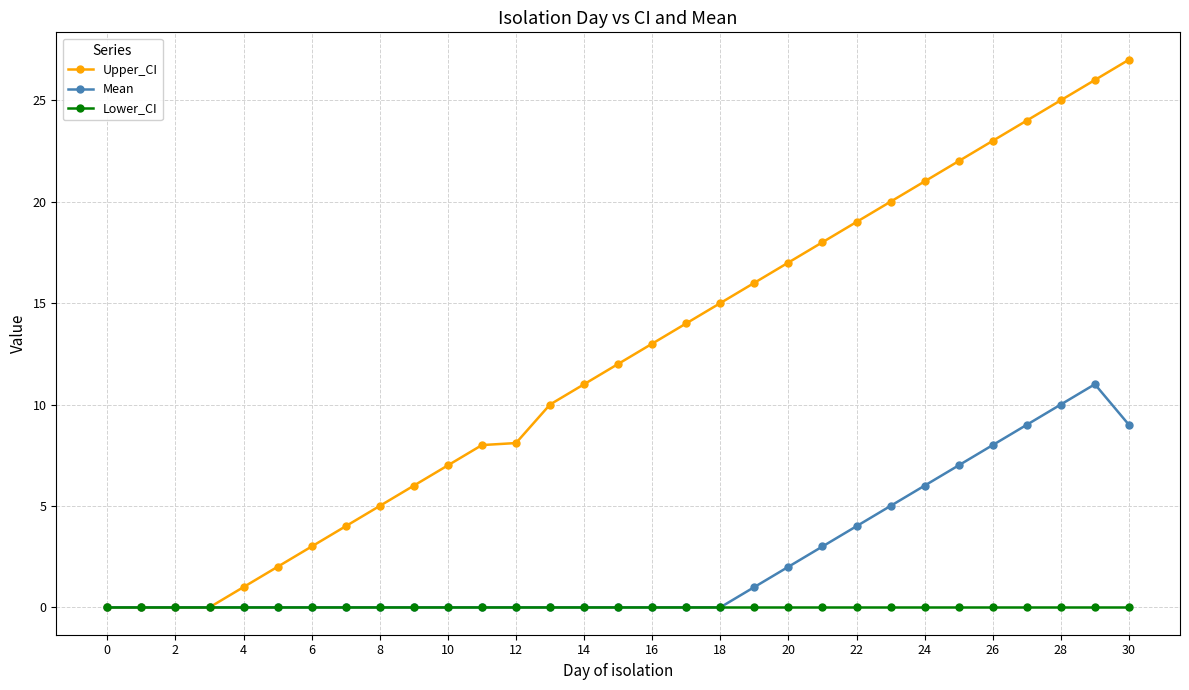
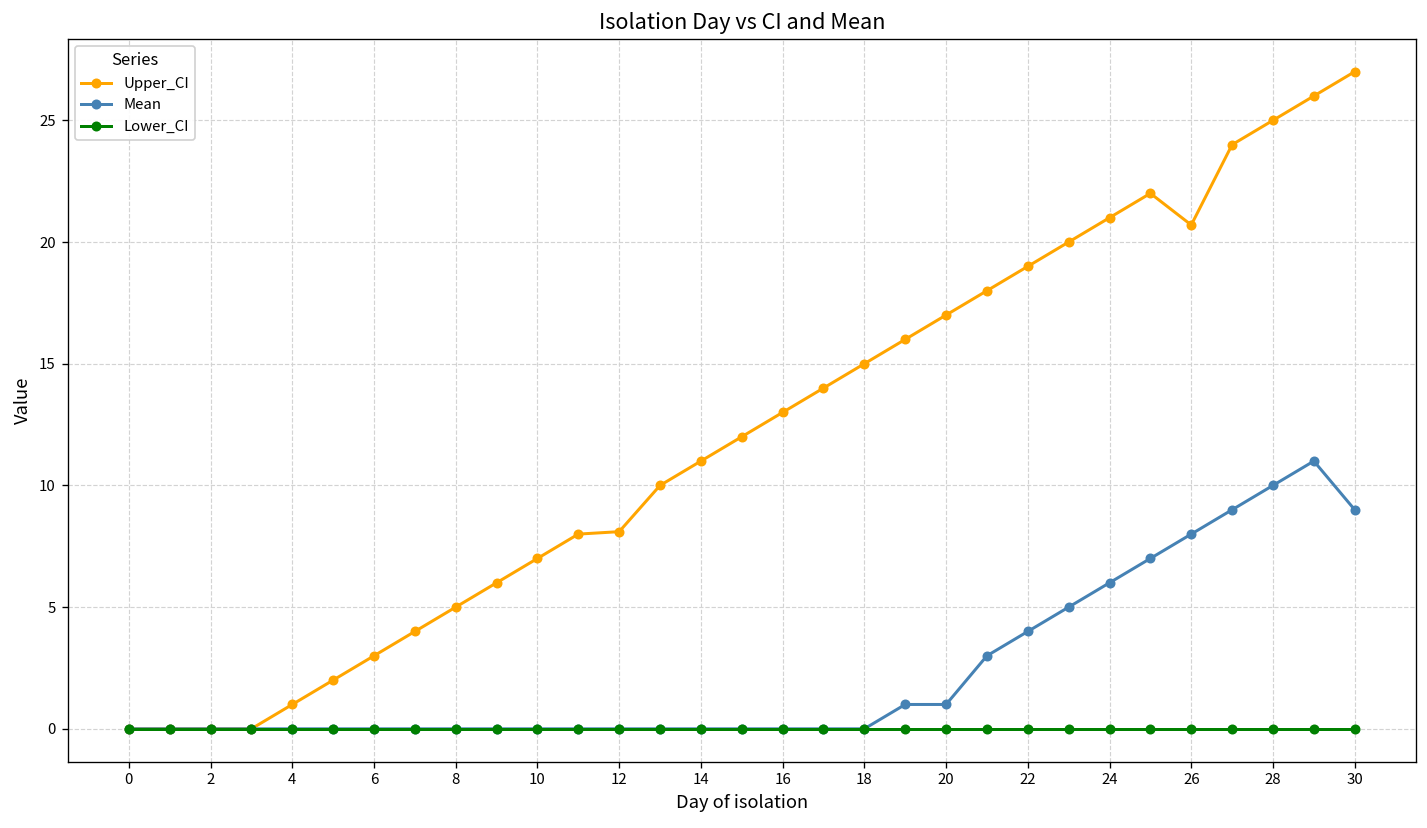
Mean, 20: 2 -> 1
Upper_CI, 26: 23.0 -> 20.7
